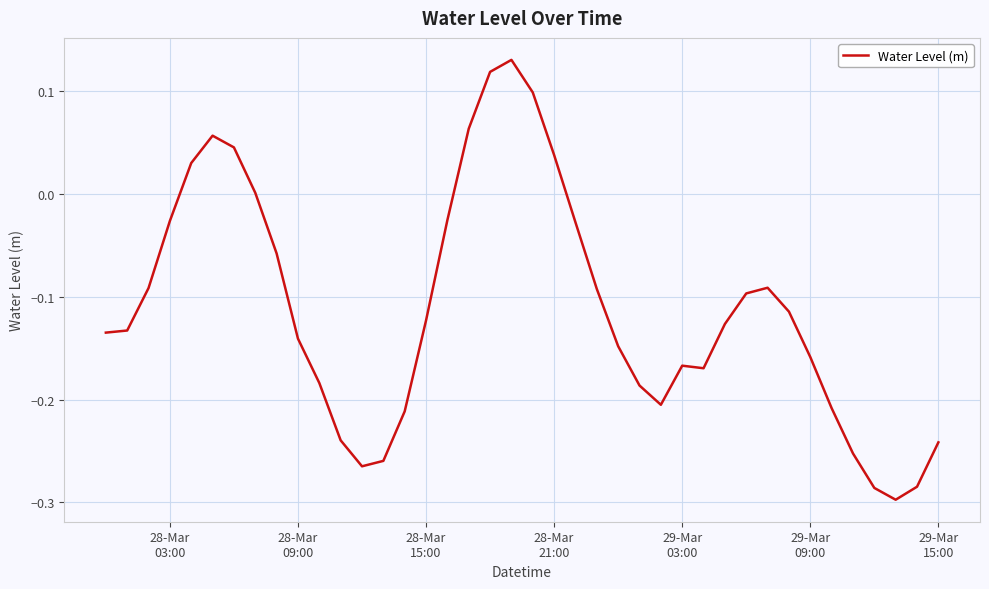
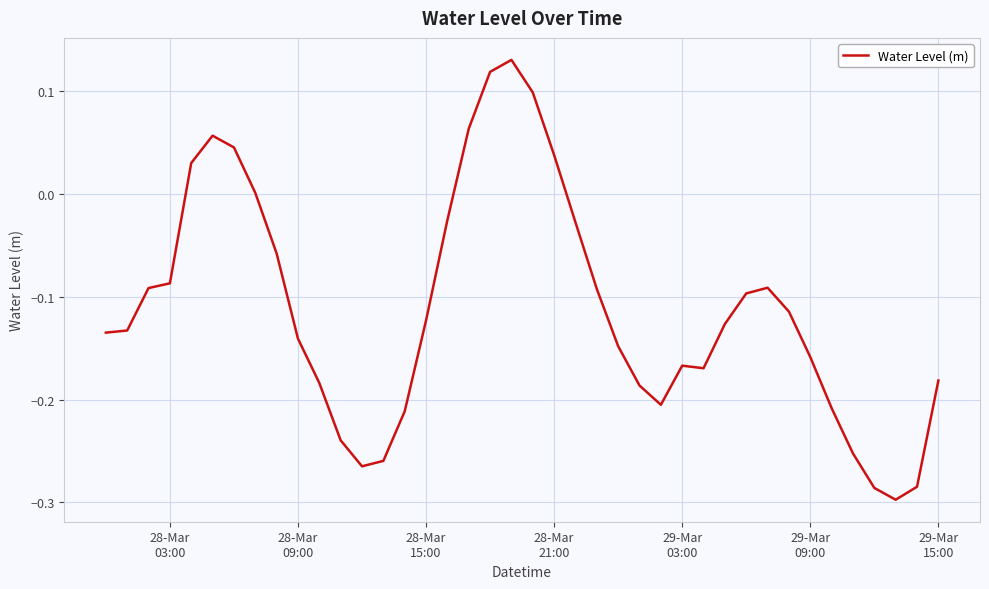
28-Mar 03:00: -0.026 -> -0.087
29-Mar 15:00: -0.242 -> -0.181
